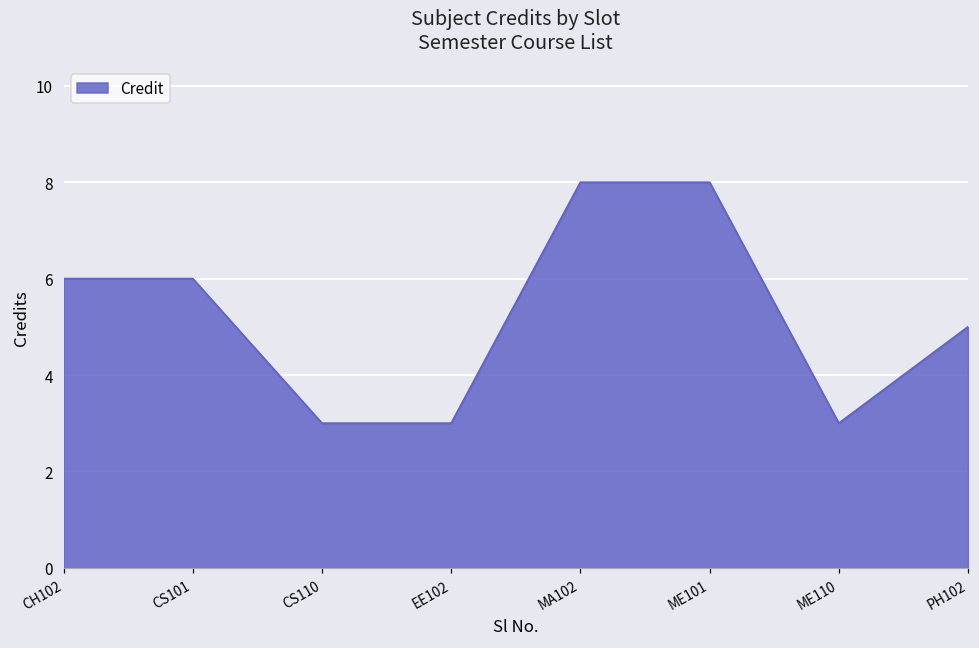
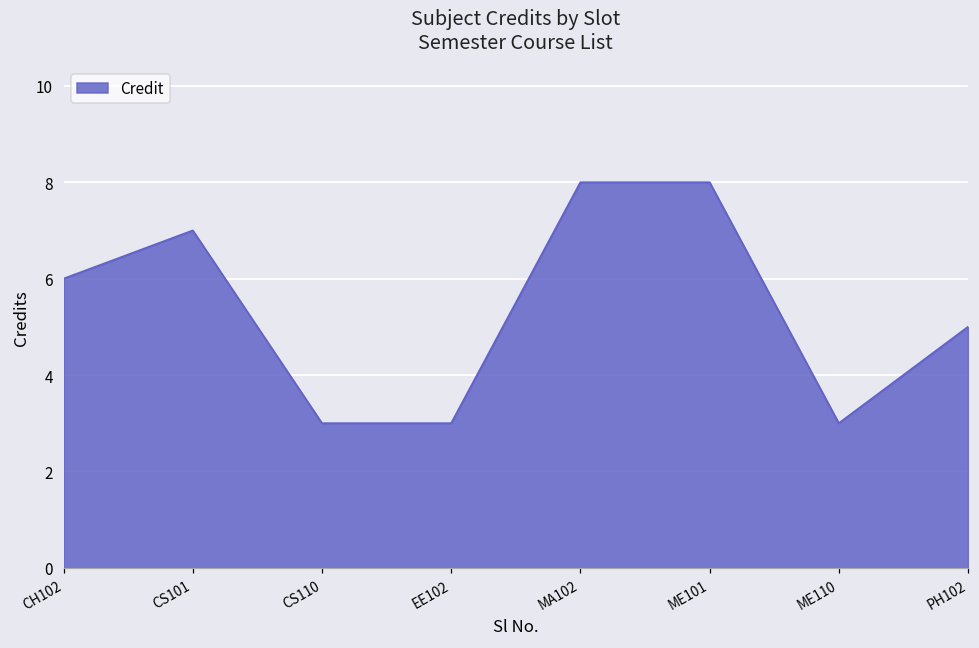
CS101: 6 -> 7
